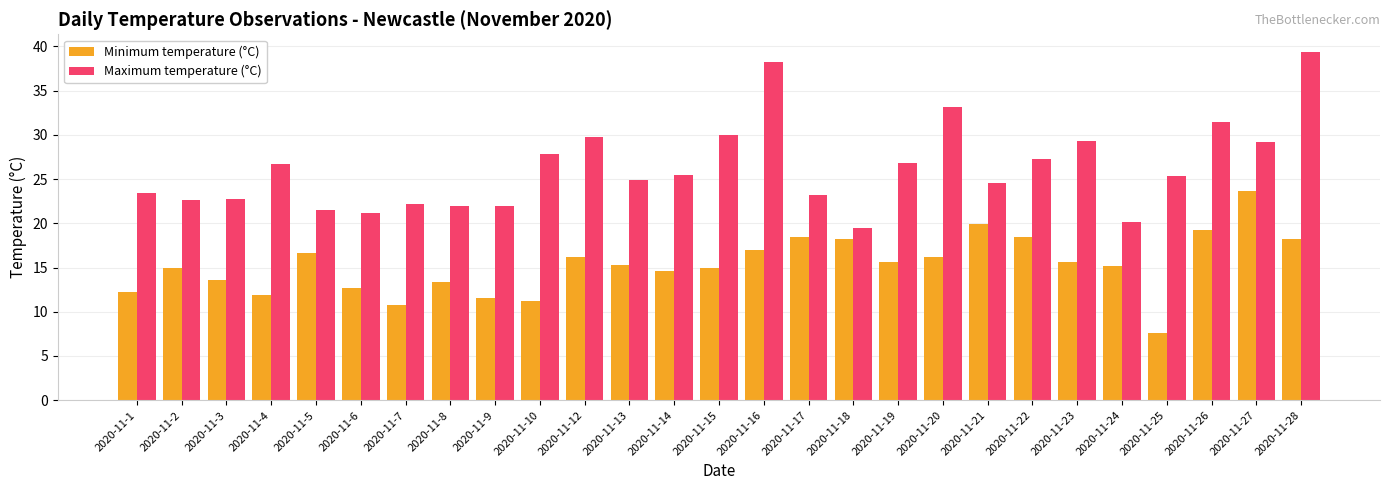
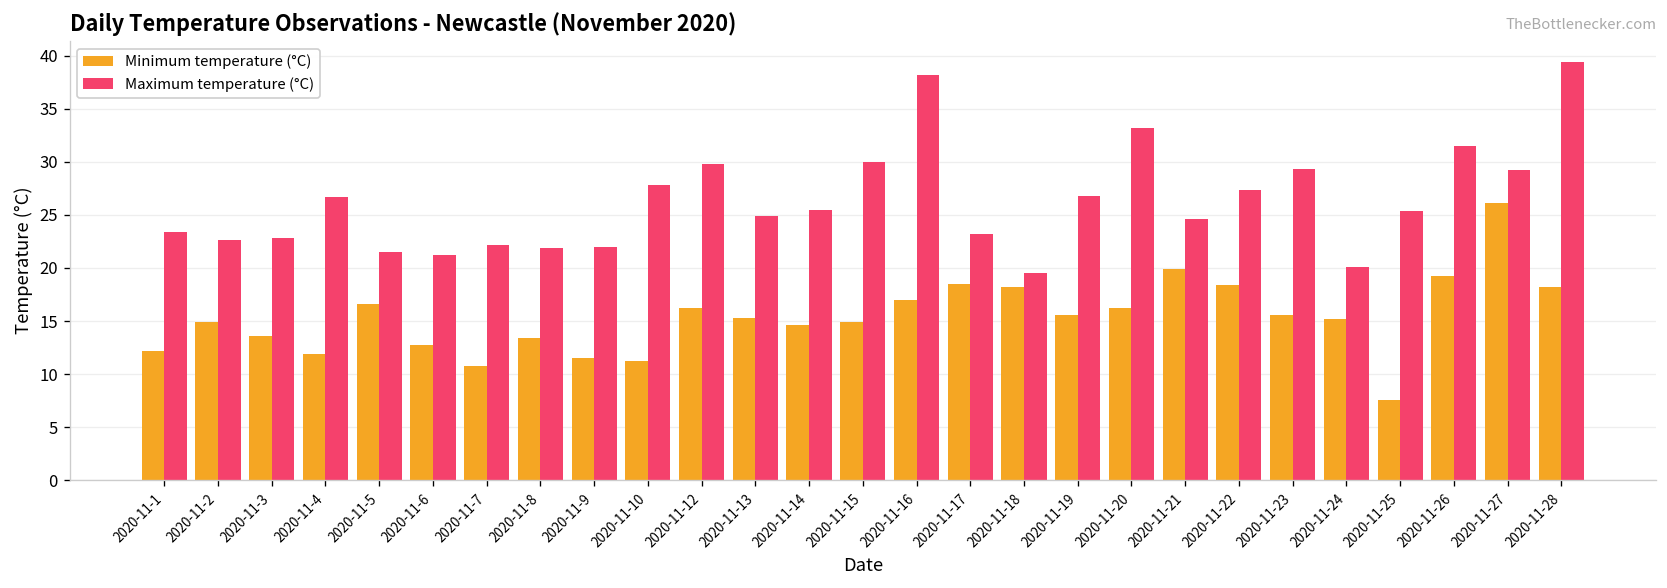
Minimum temperature (°C), 2020-11-27: 24 -> 26
